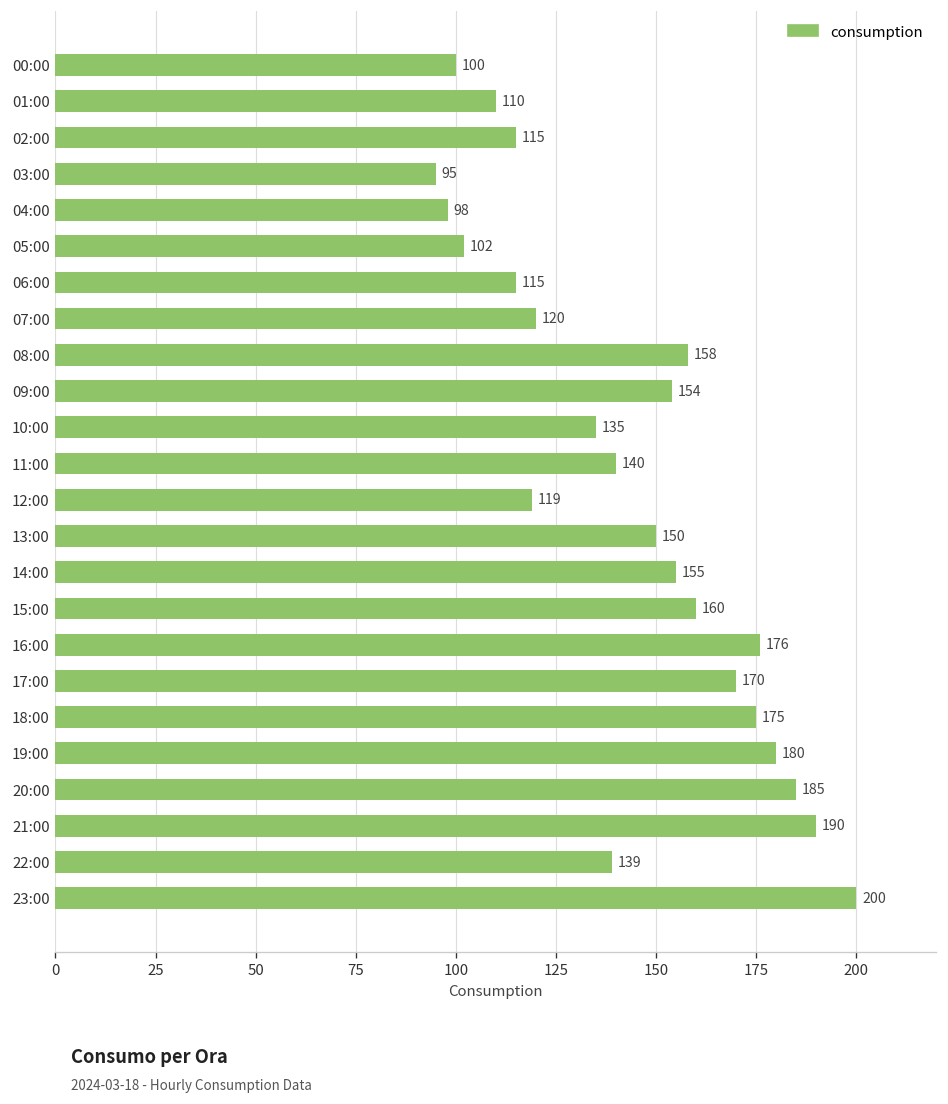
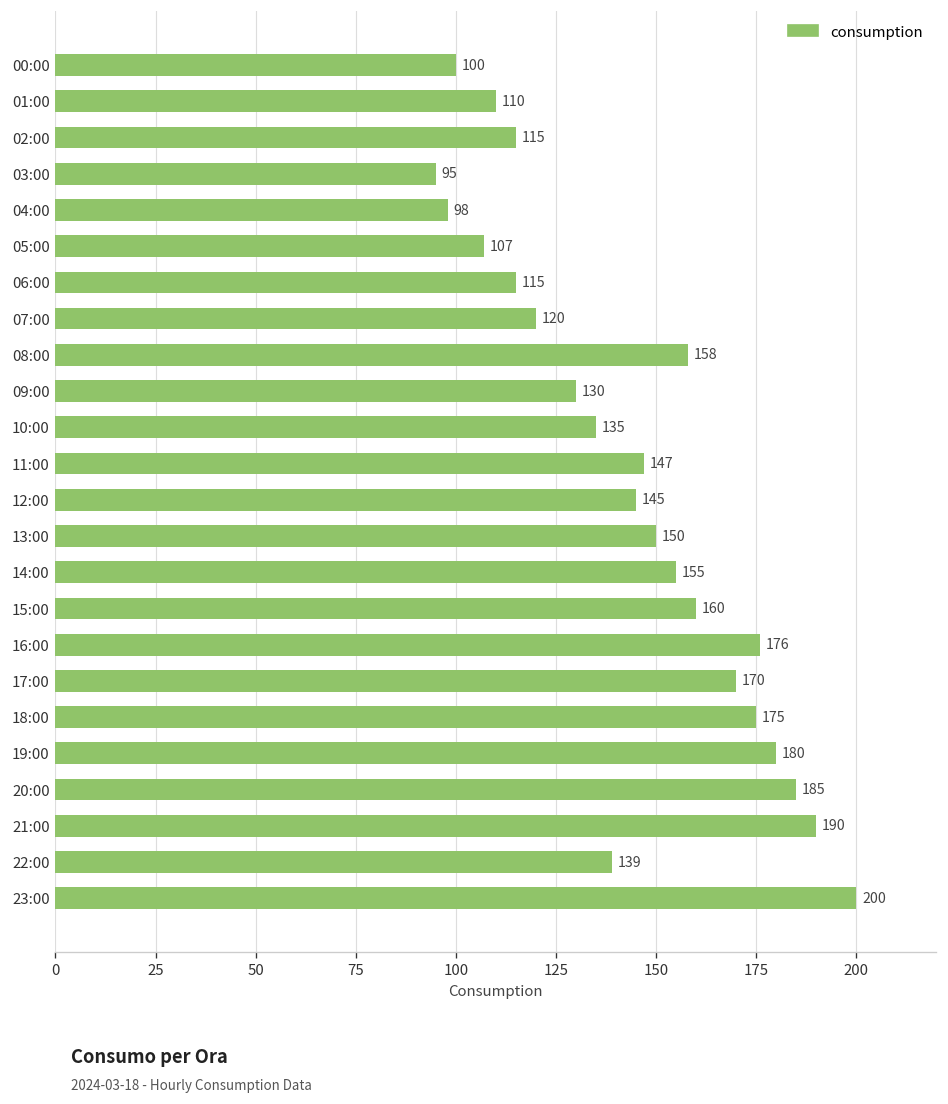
05:00: 102 -> 107
09:00: 154 -> 130
11:00: 140 -> 147
12:00: 119 -> 145
